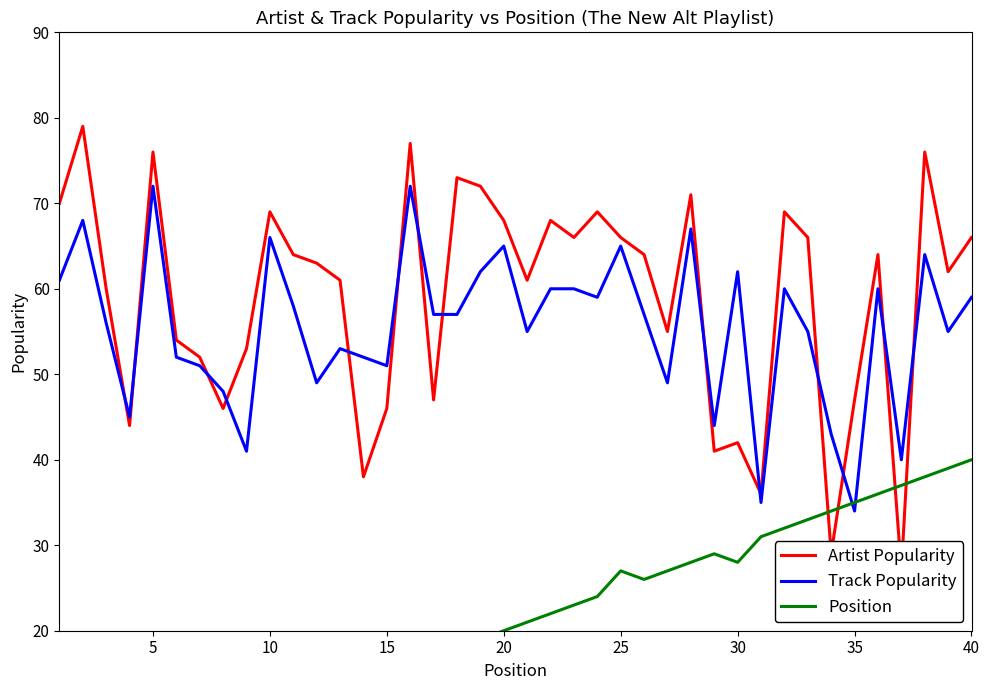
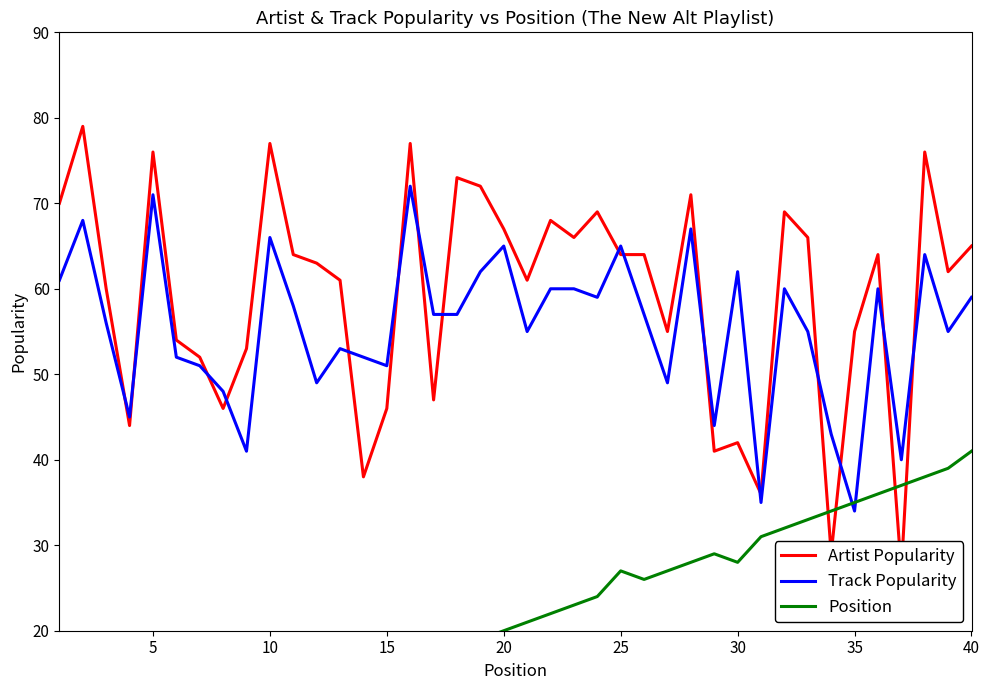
Track Popularity, 5: 72 -> 71
Artist Popularity, 10: 69 -> 77
Artist Popularity, 20: 68 -> 67
Artist Popularity, 25: 66 -> 64
Artist Popularity, 35: 47 -> 55
Artist Popularity, 40: 66 -> 65
Position, 40: 40 -> 41
